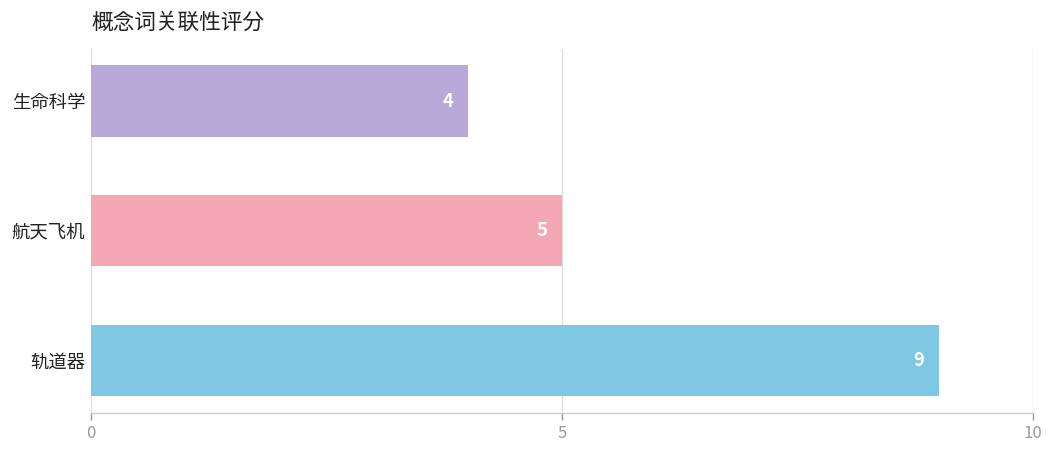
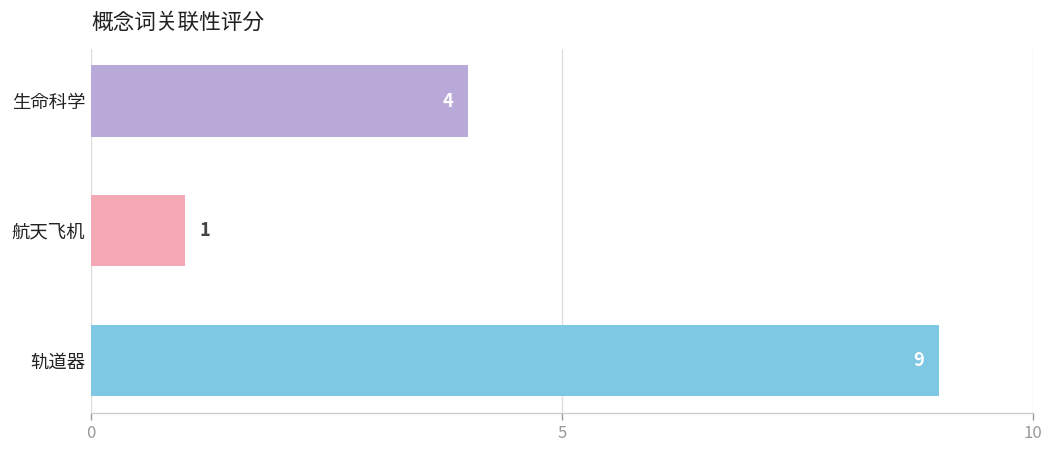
航天飞机: 5 -> 1
